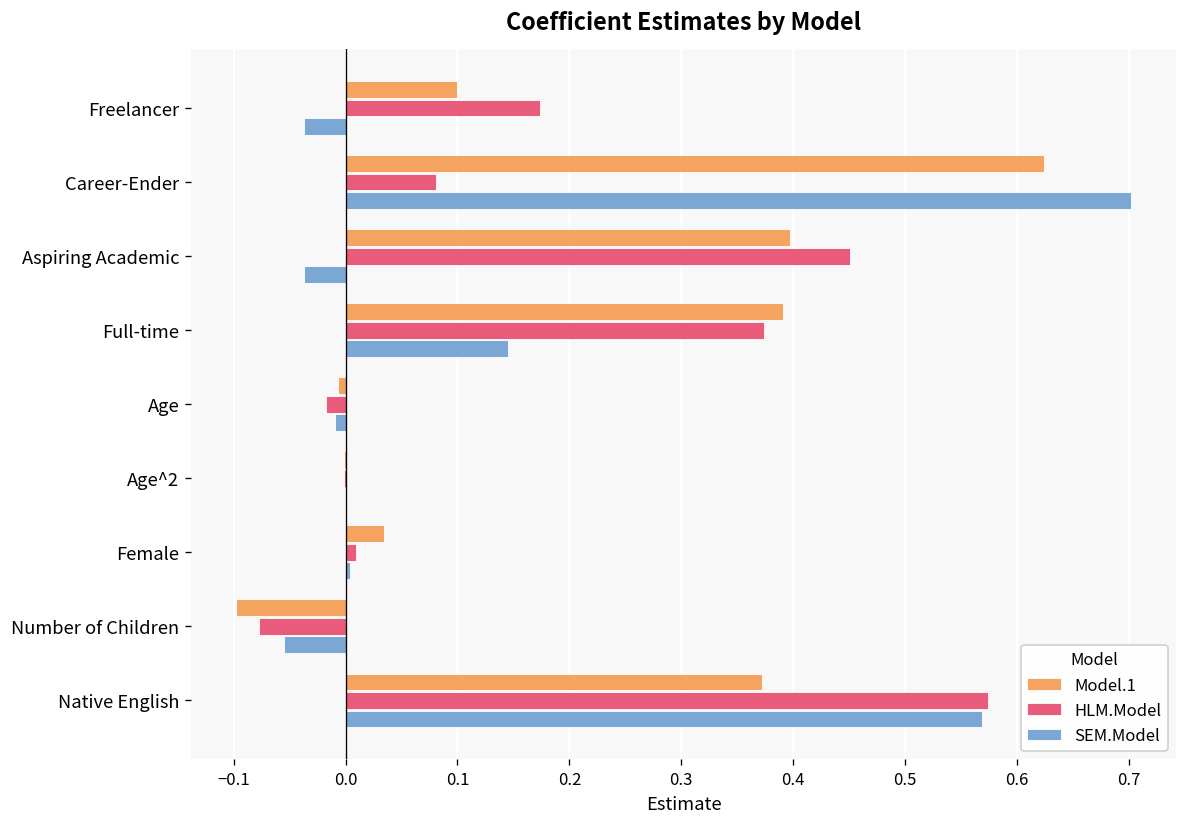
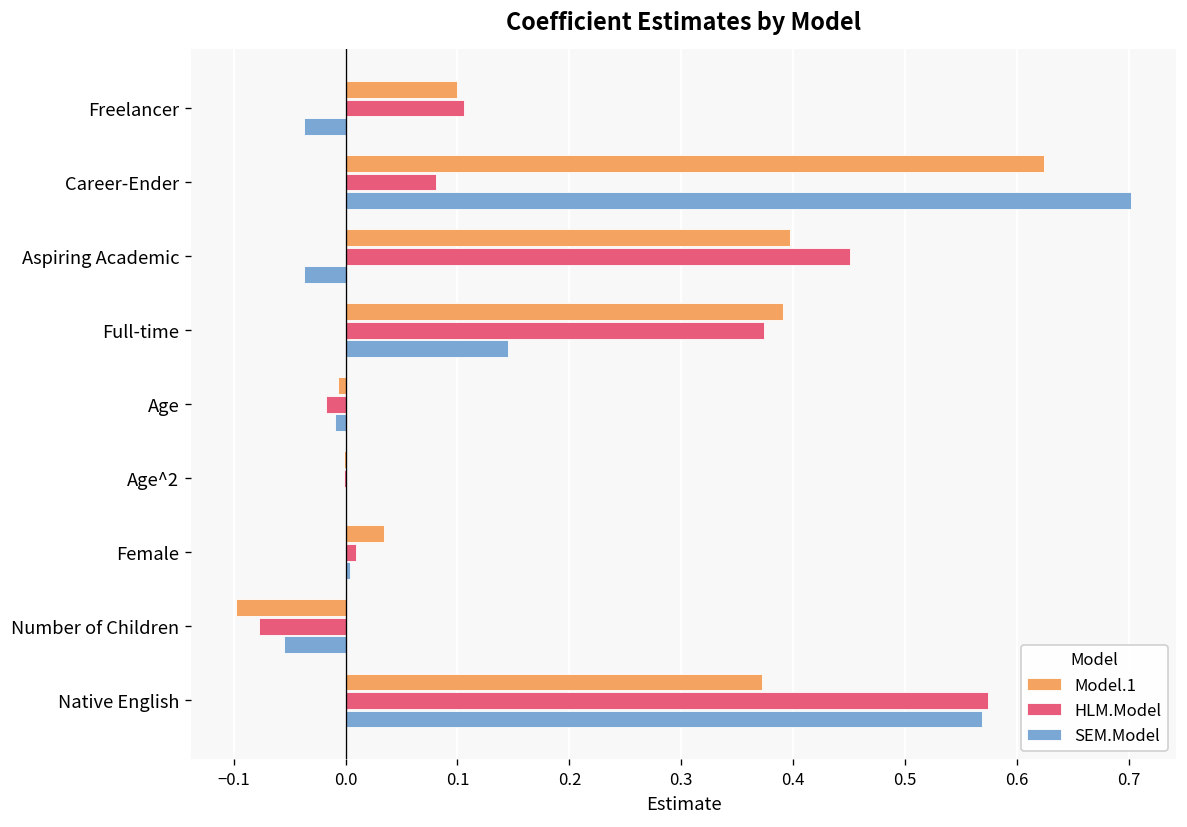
HLM.Model, Freelancer: 0.17 -> 0.11
